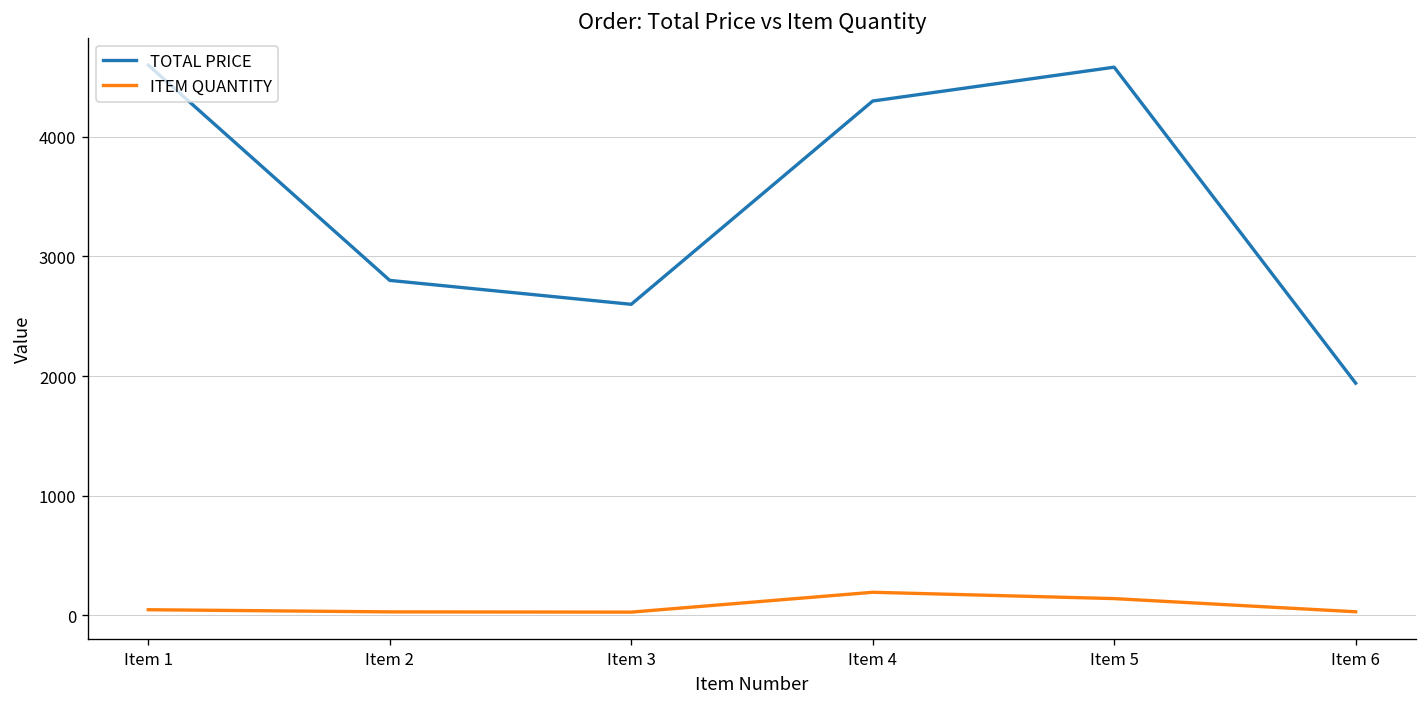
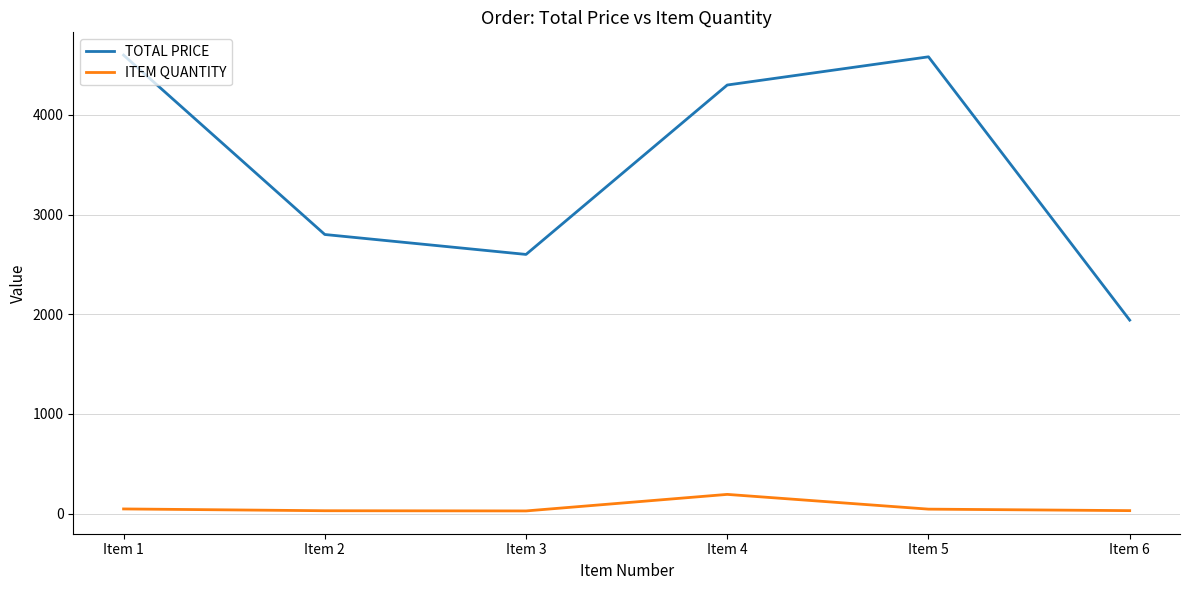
ITEM QUANTITY, Item 5: 100 -> 0
